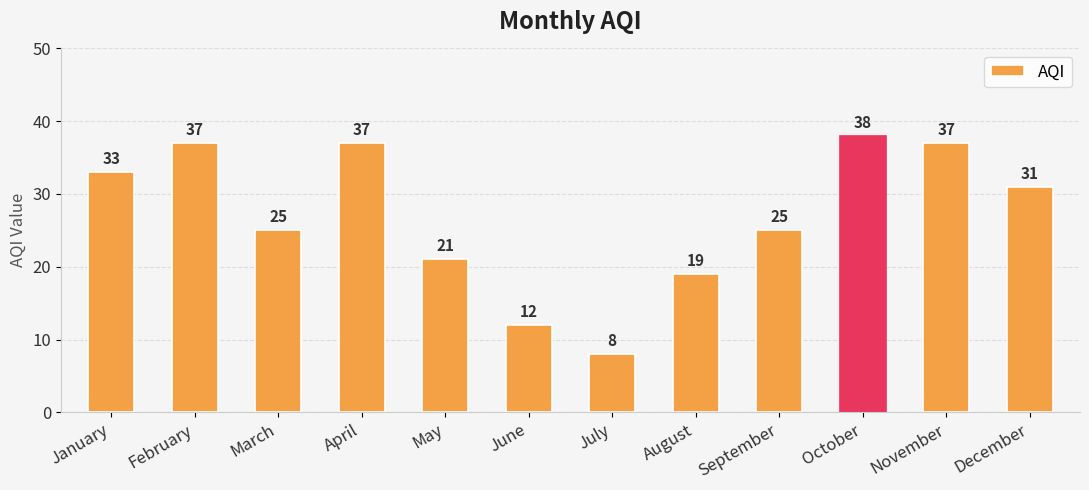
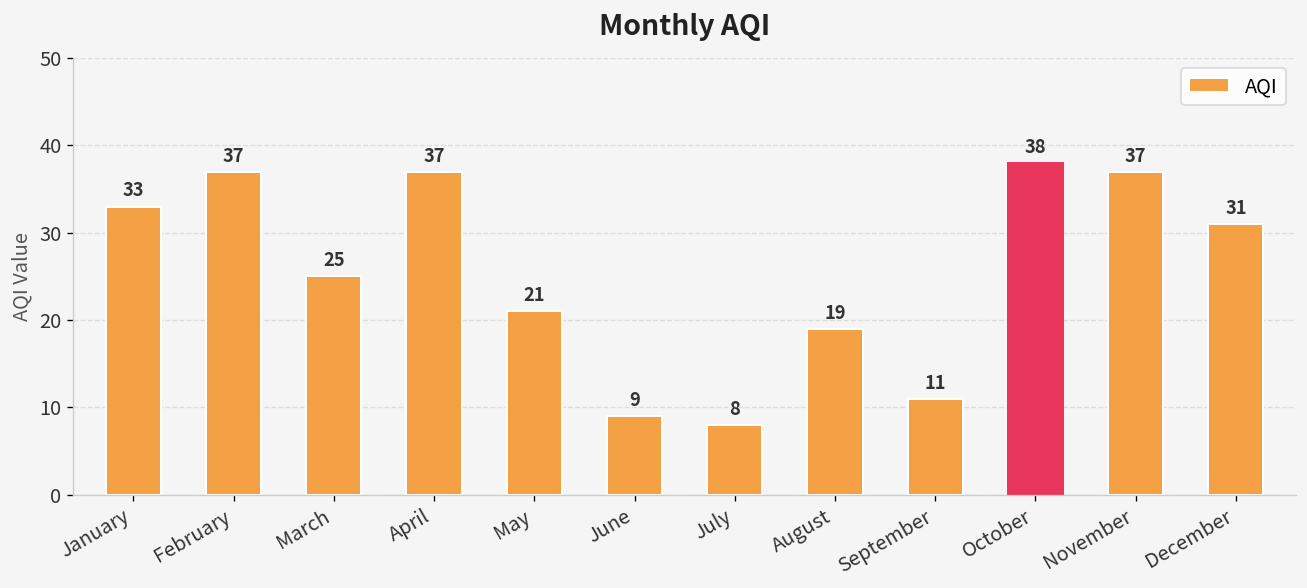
June: 12 -> 9
September: 25 -> 11
